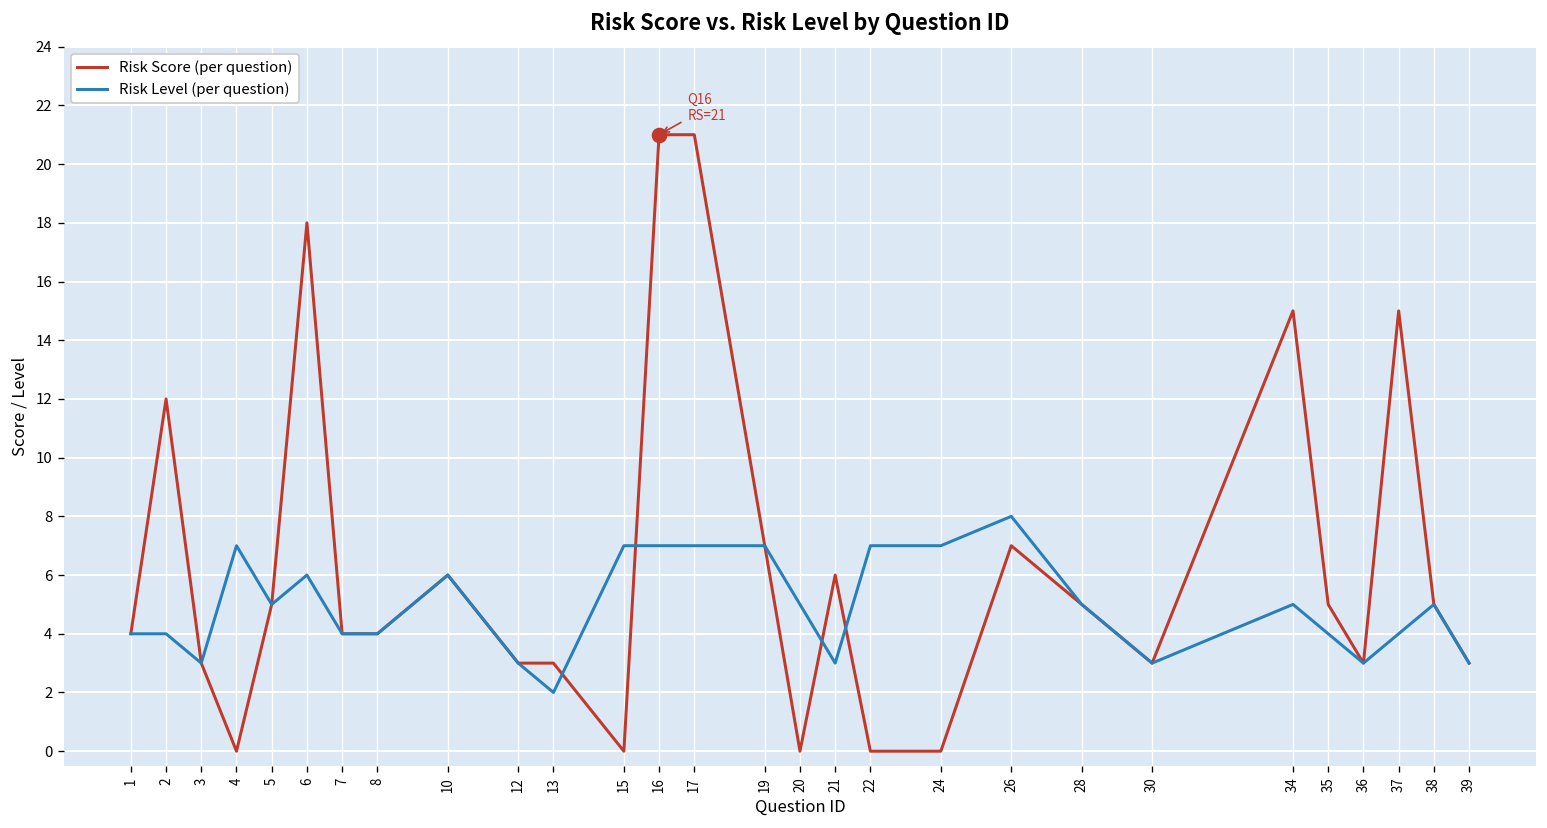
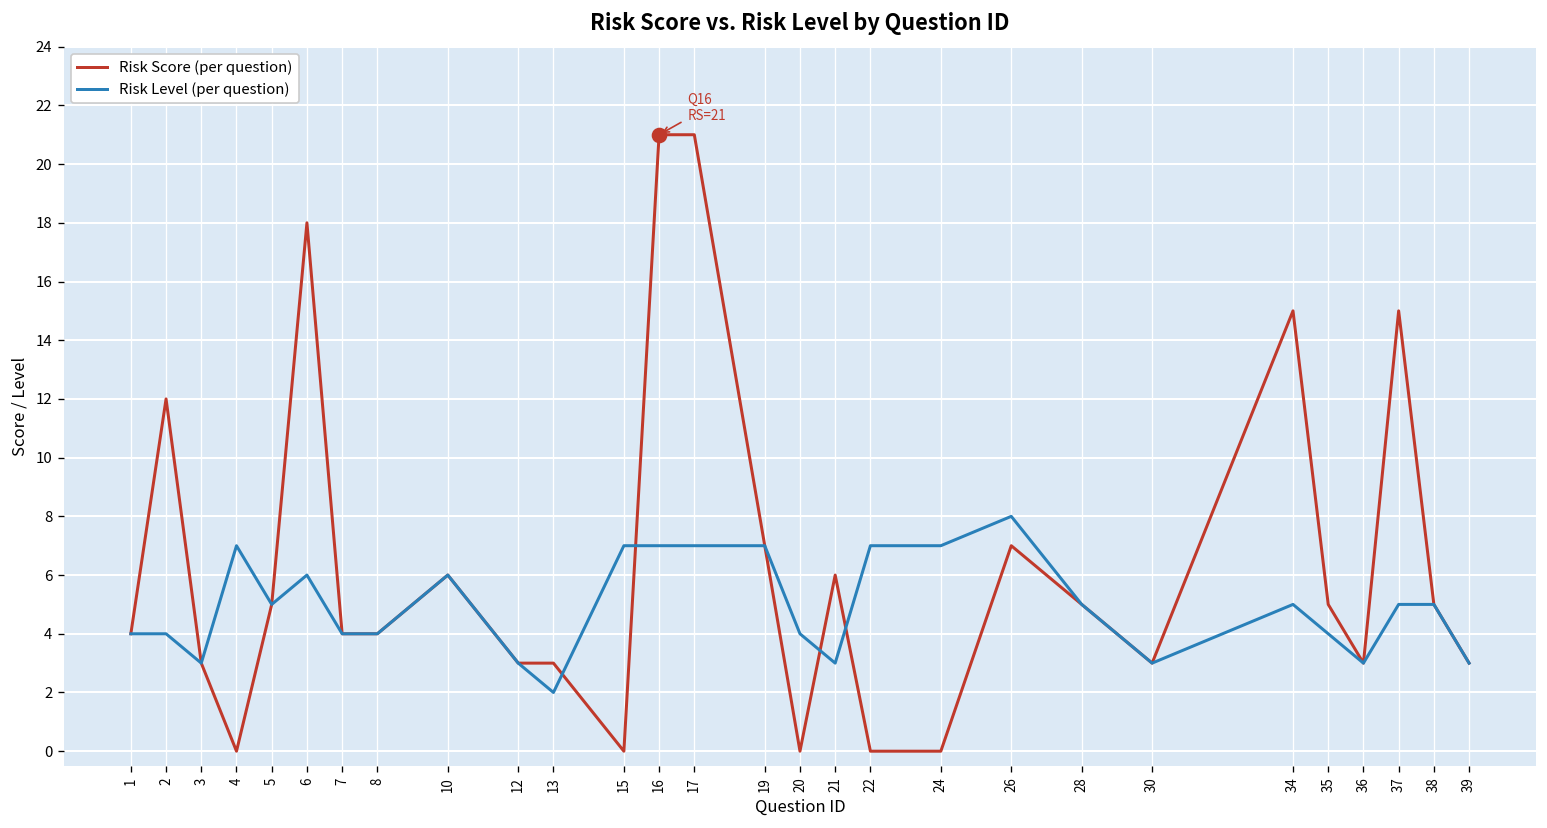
Risk Level (per question), 20: 5 -> 4
Risk Level (per question), 37: 4 -> 5
